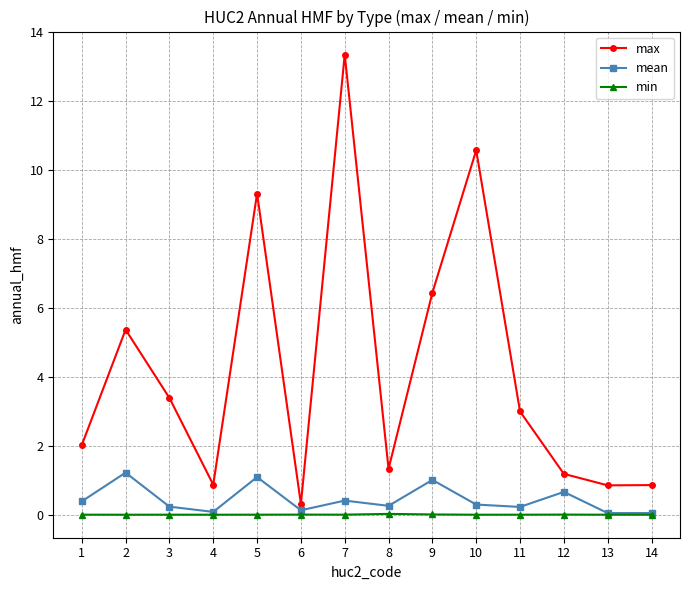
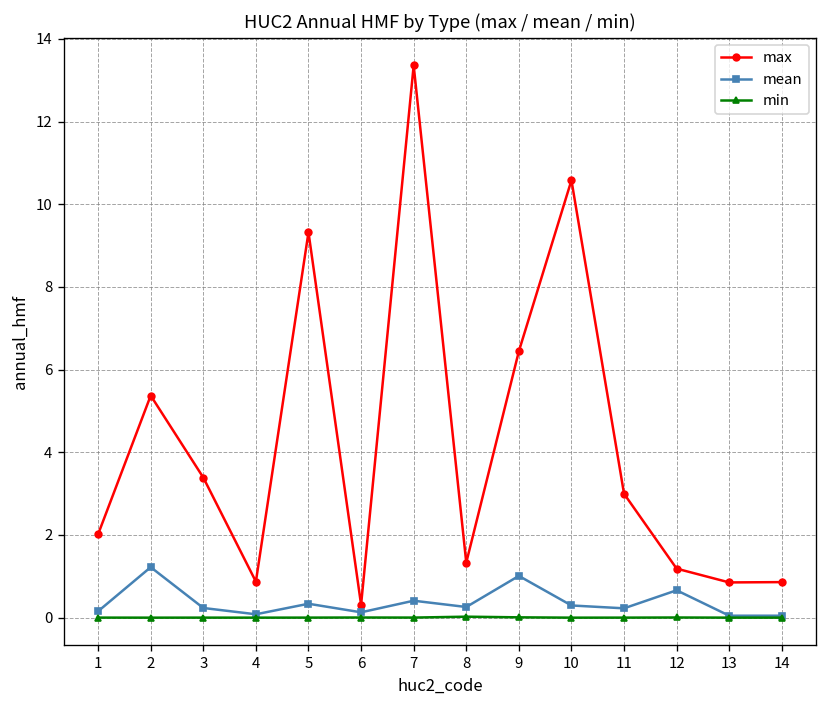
mean, 1: 0.4 -> 0.2
mean, 5: 1.1 -> 0.3
